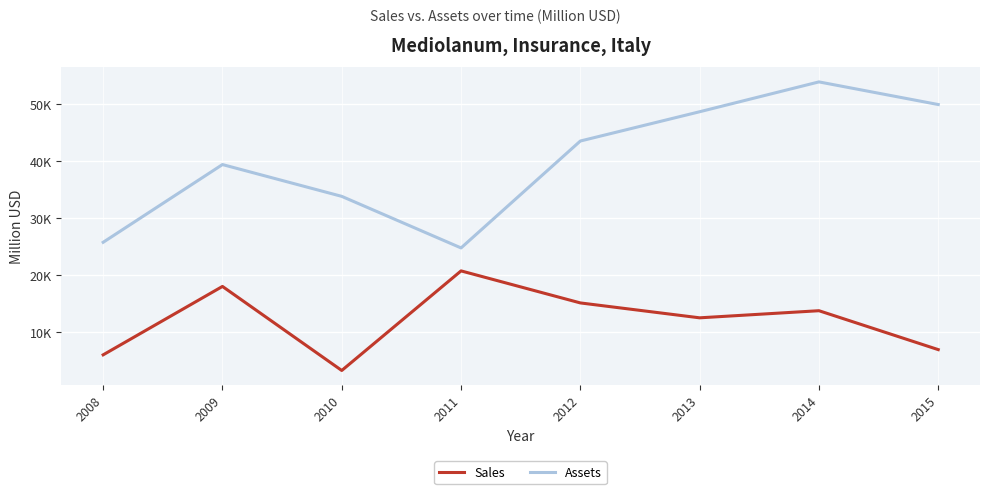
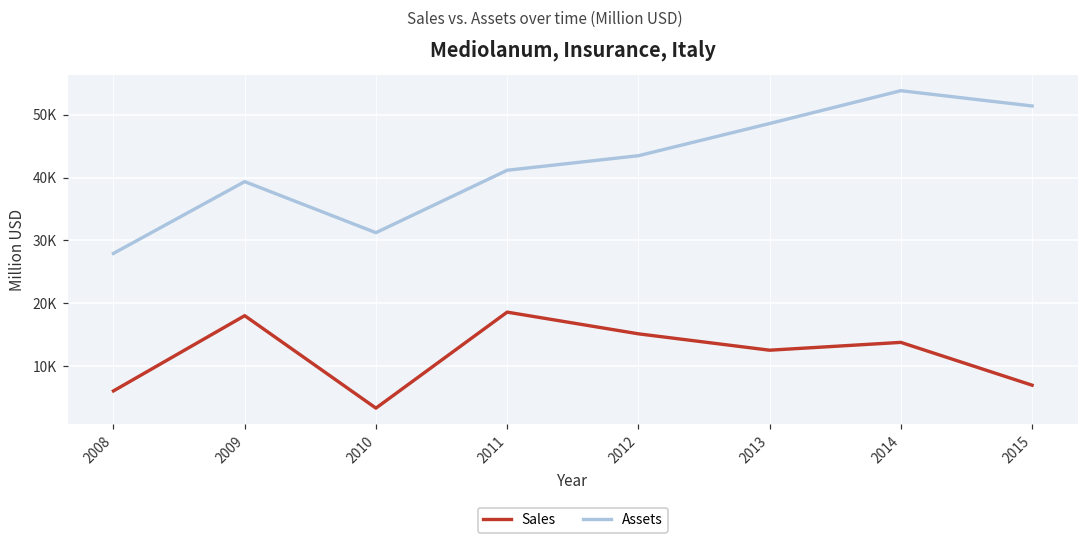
Assets, 2008: 26000 -> 28000
Assets, 2010: 34000 -> 31000
Sales, 2011: 21000 -> 19000
Assets, 2011: 25000 -> 41000
Assets, 2015: 50000 -> 51000
